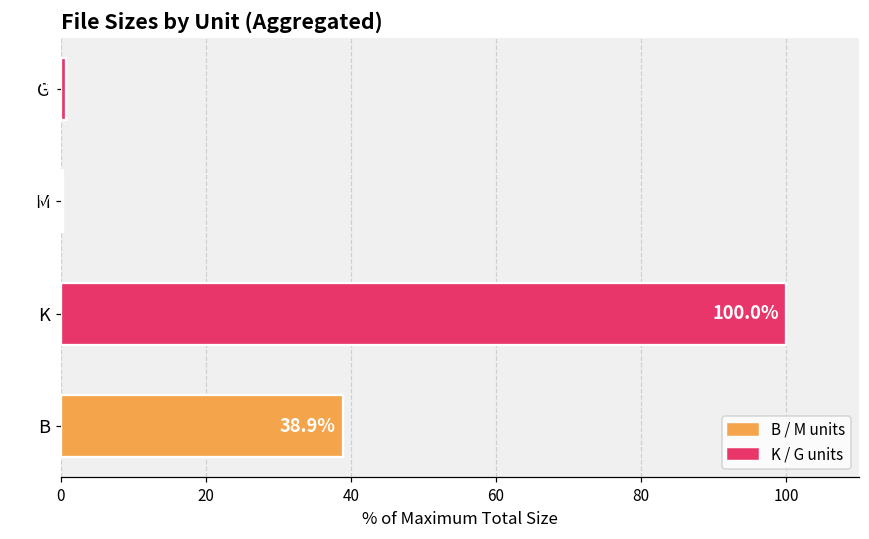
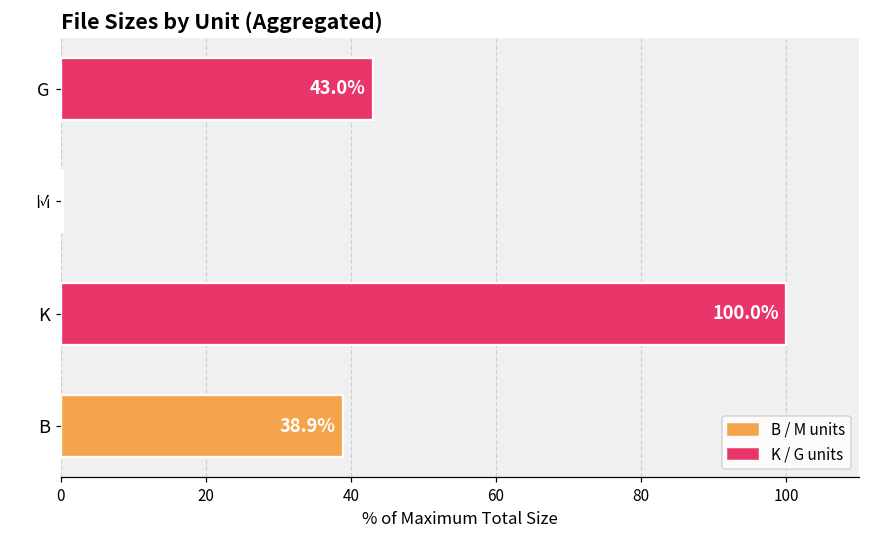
G: 1 -> 43
